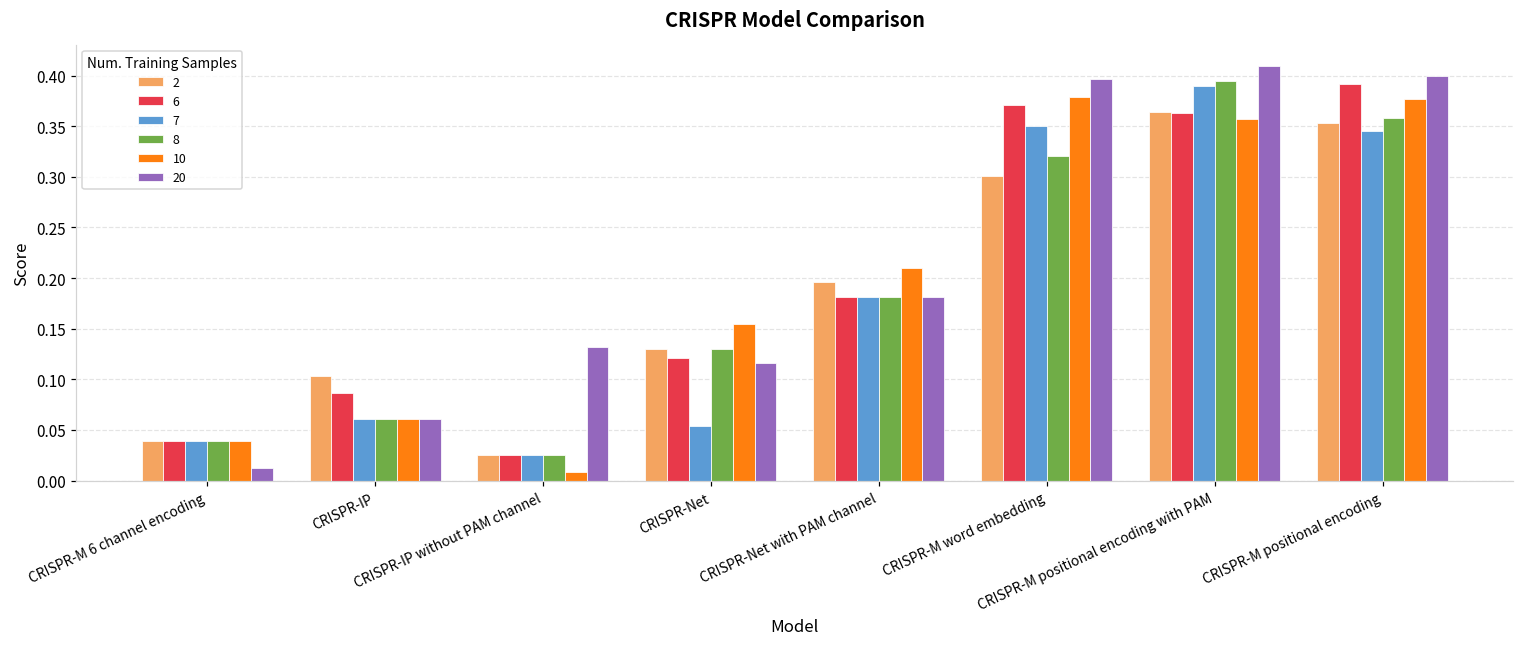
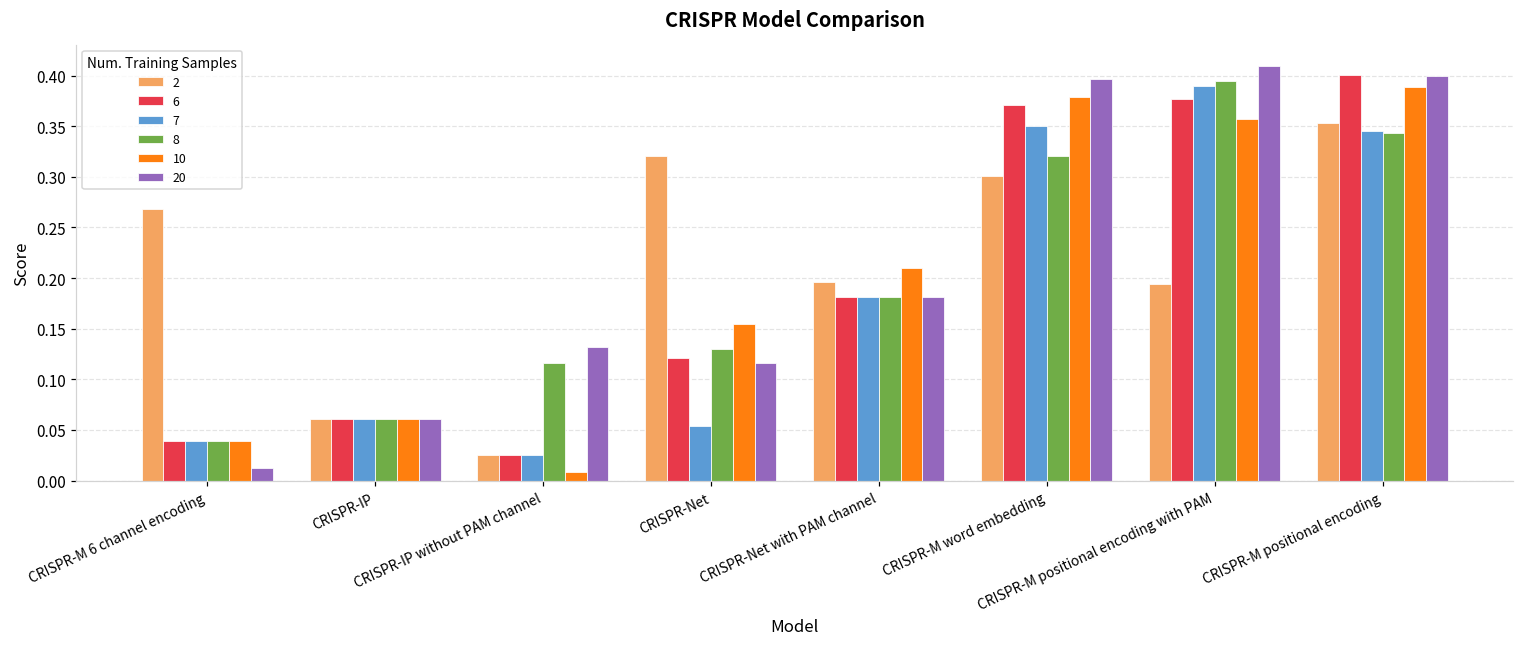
2, CRISPR-M 6 channel encoding: 0.04 -> 0.27
2, CRISPR-IP: 0.10 -> 0.06
6, CRISPR-IP: 0.09 -> 0.06
8, CRISPR-IP without PAM channel: 0.03 -> 0.12
2, CRISPR-Net: 0.13 -> 0.32
2, CRISPR-M positional encoding with PAM: 0.36 -> 0.19
6, CRISPR-M positional encoding with PAM: 0.36 -> 0.38
6, CRISPR-M positional encoding: 0.39 -> 0.40
8, CRISPR-M positional encoding: 0.36 -> 0.34
10, CRISPR-M positional encoding: 0.38 -> 0.39
